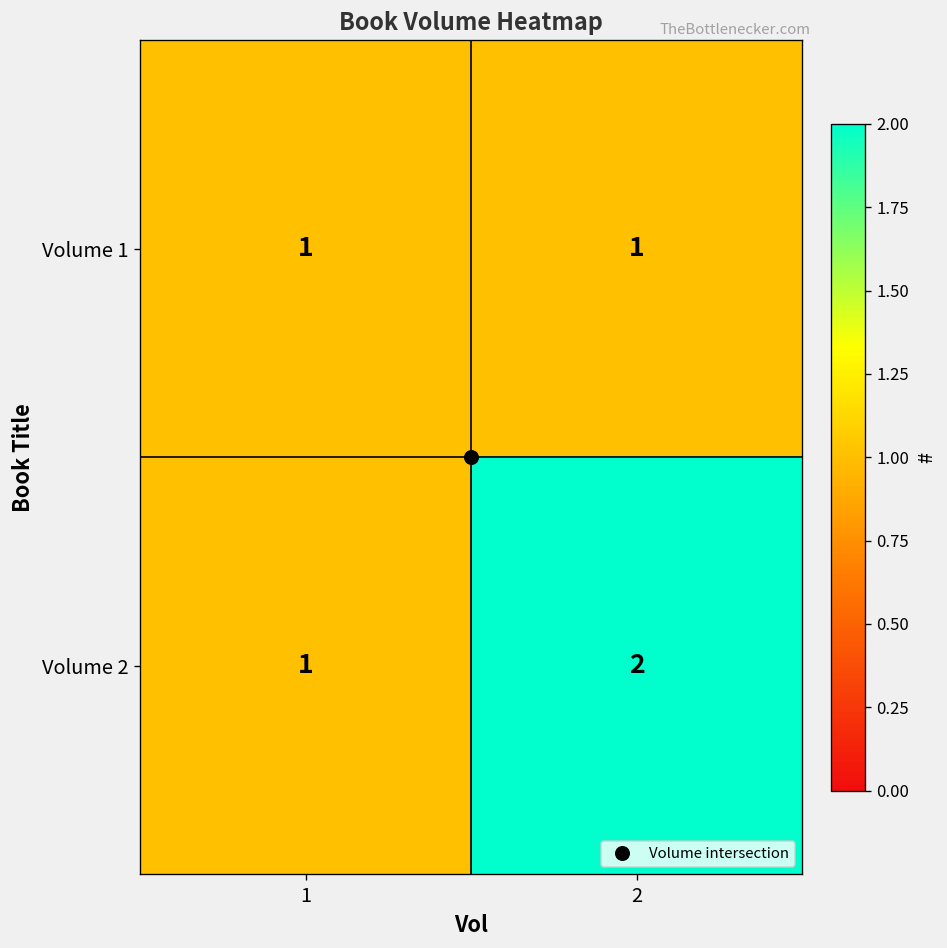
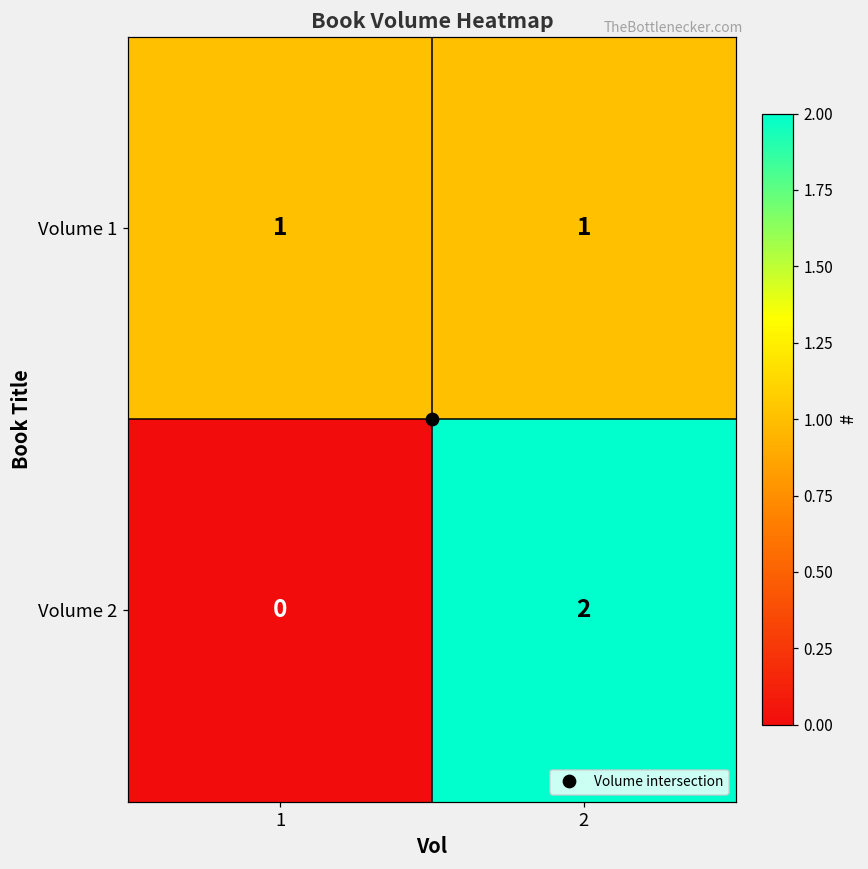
Volume 2, 1: 1 -> 0
